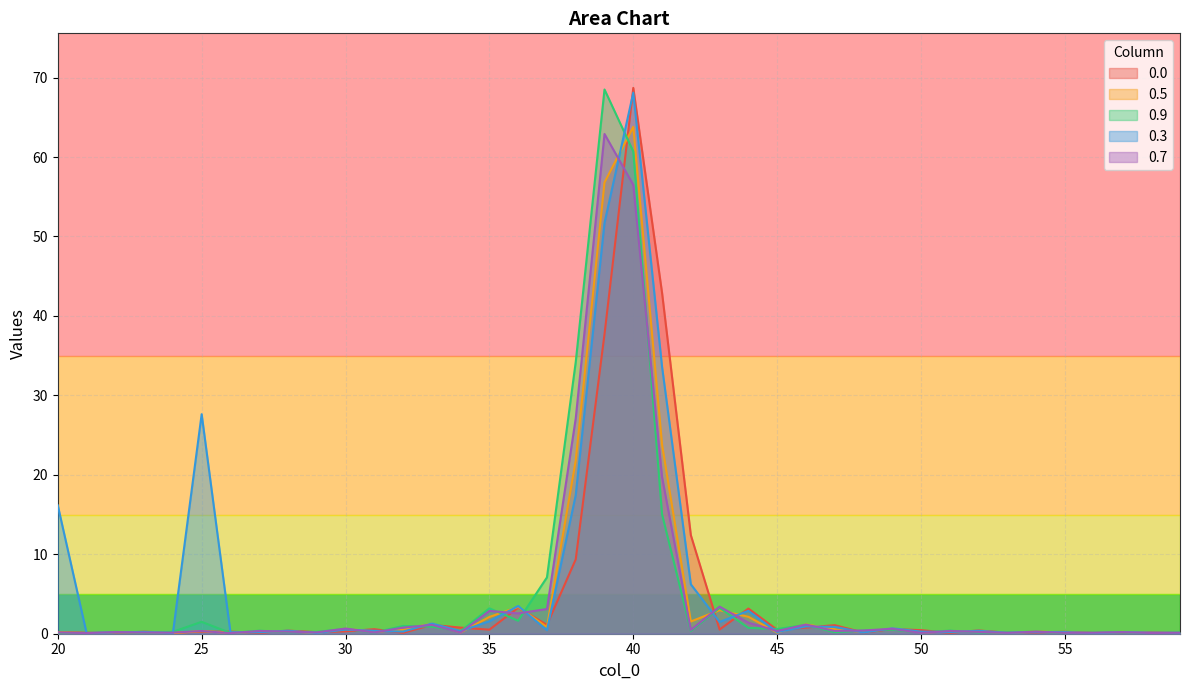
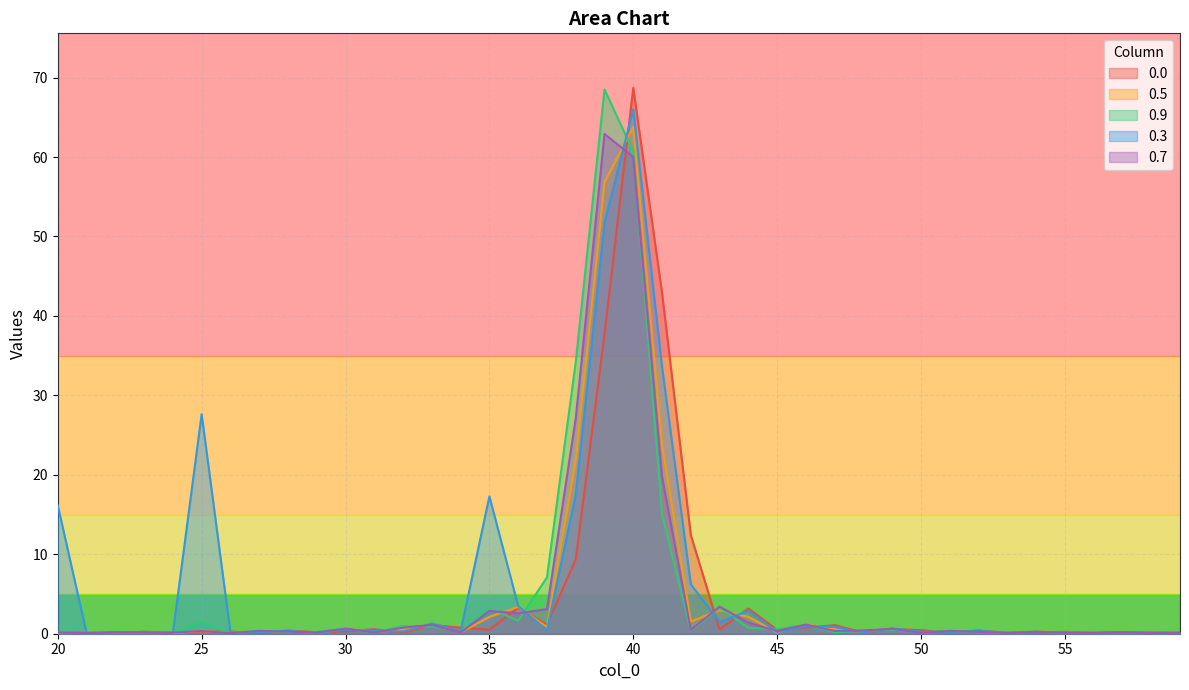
0.3, 35: 2 -> 17
0.3, 40: 68 -> 66
0.7, 40: 57 -> 60
